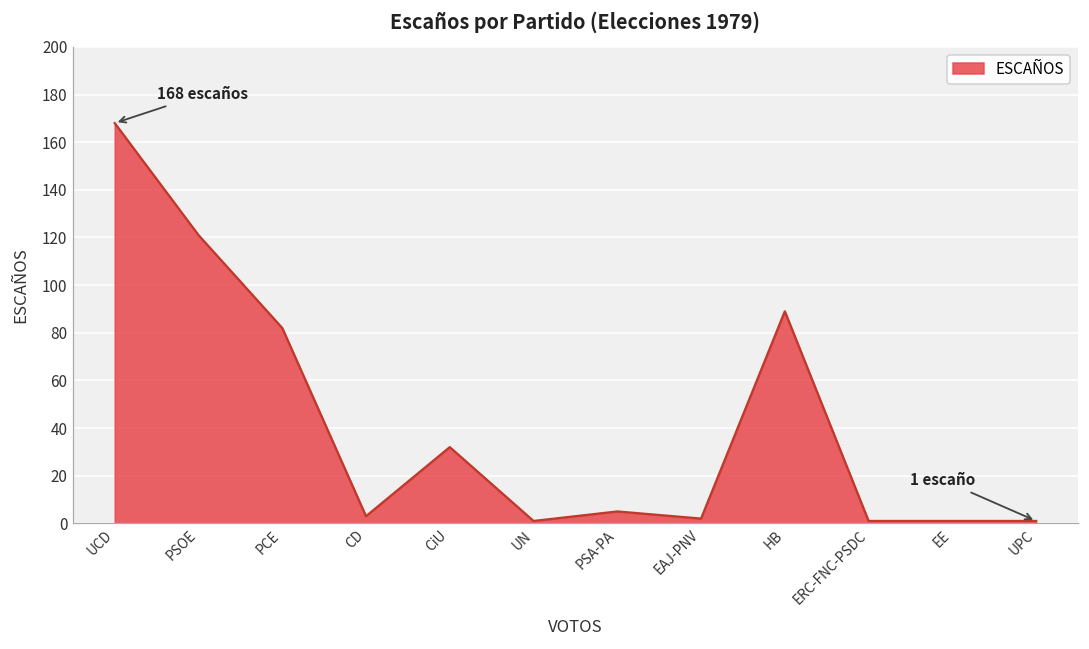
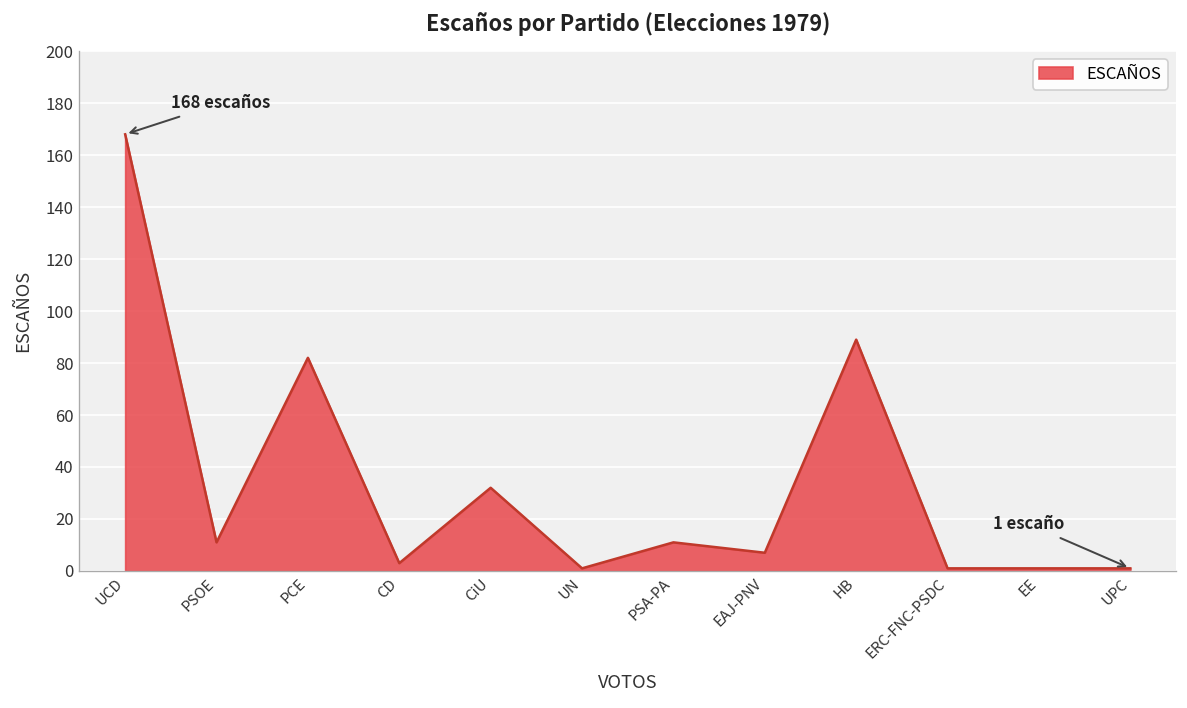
PSOE: 121 -> 11
PSA-PA: 5 -> 11
EAJ-PNV: 2 -> 7
